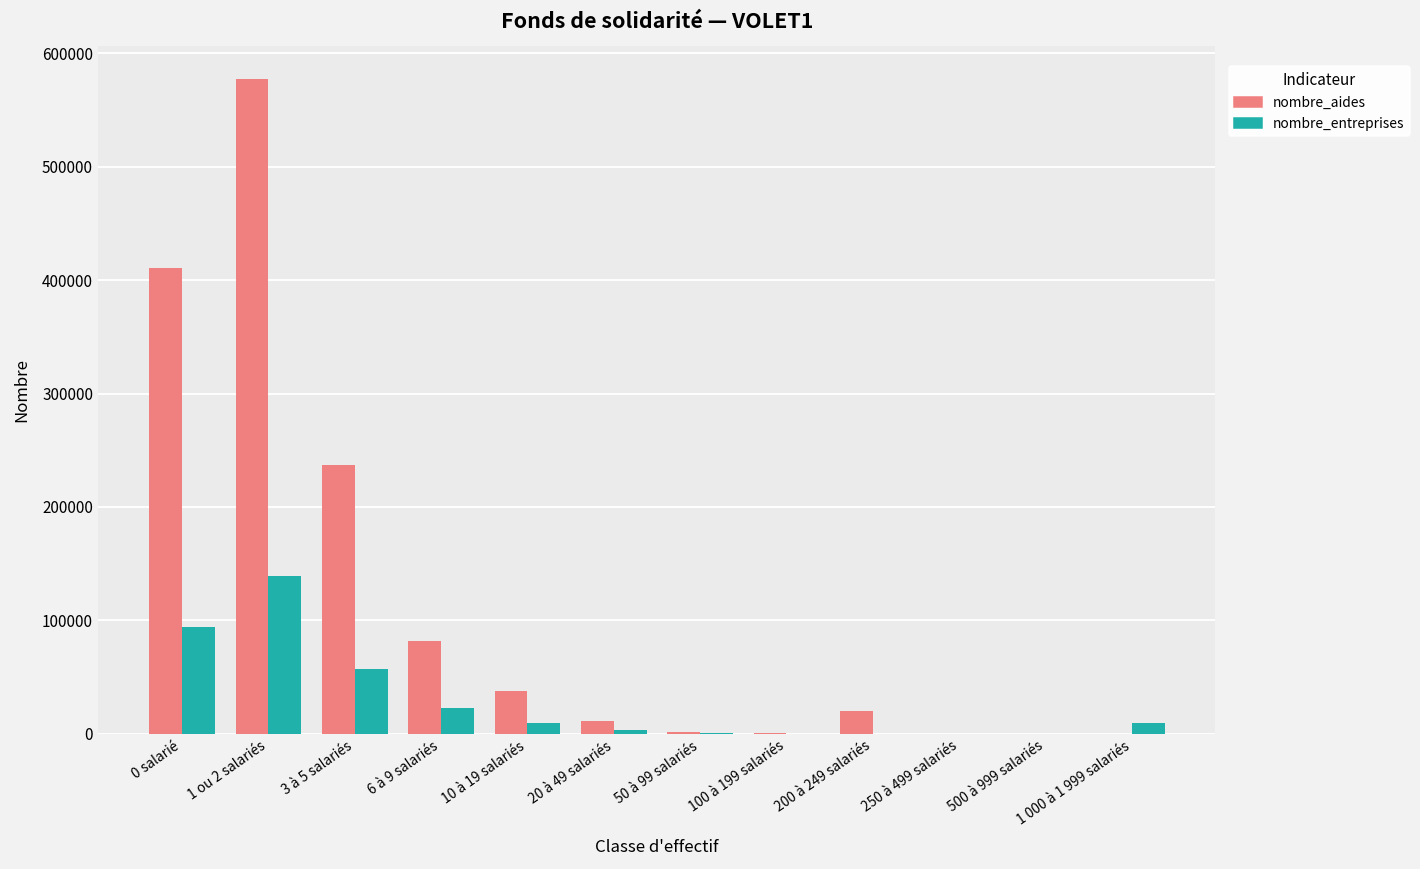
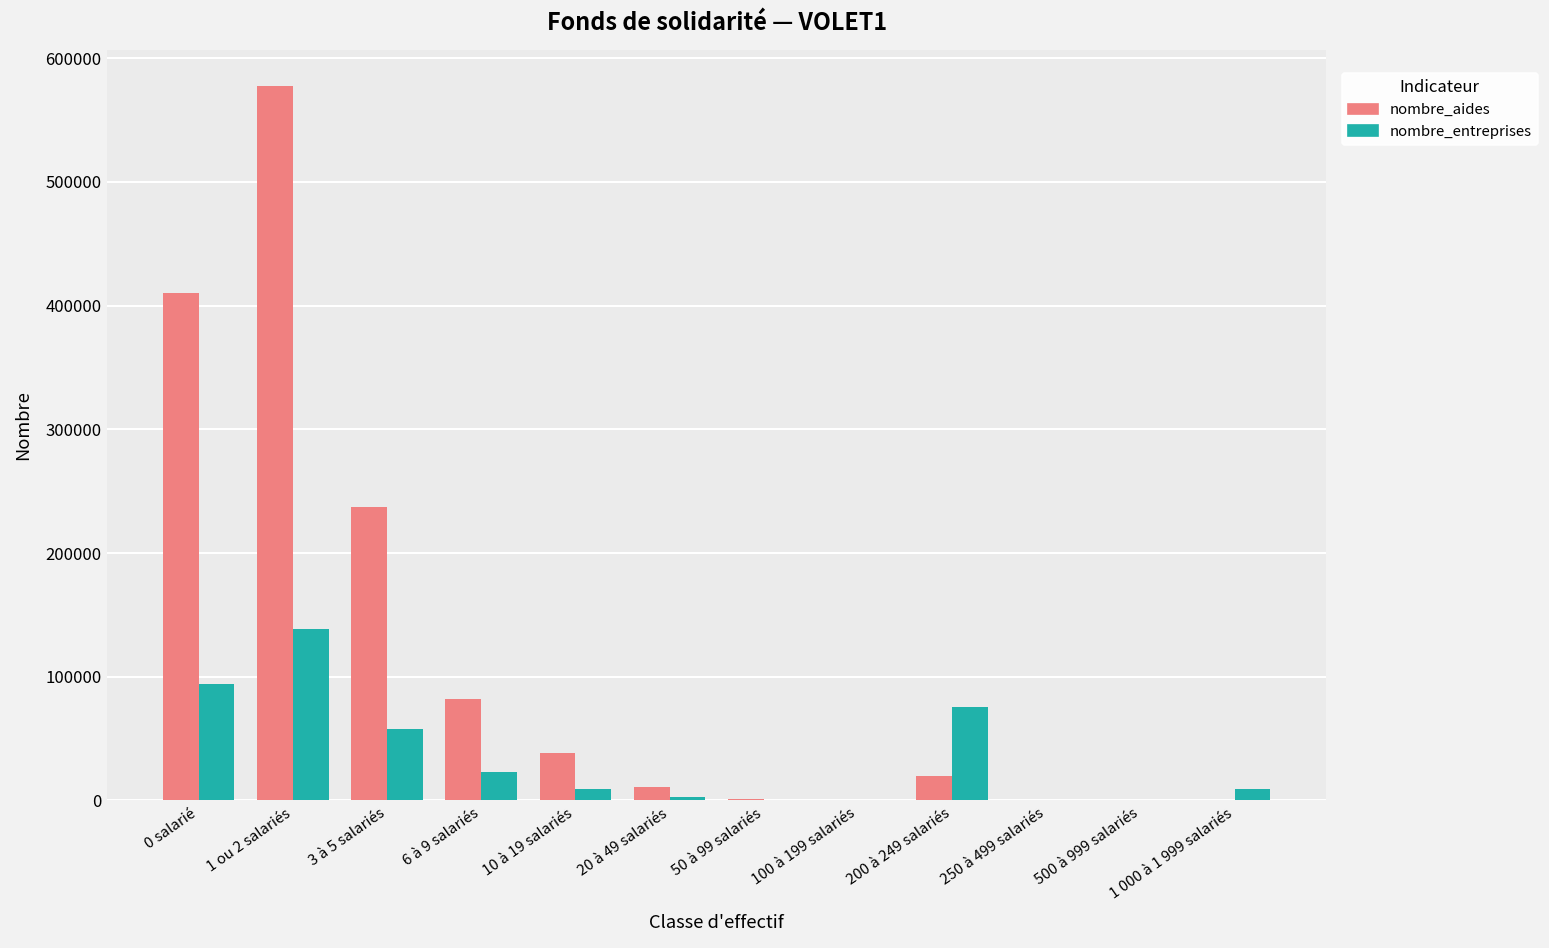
nombre_entreprises, 200 à 249 salariés: 0 -> 76000
